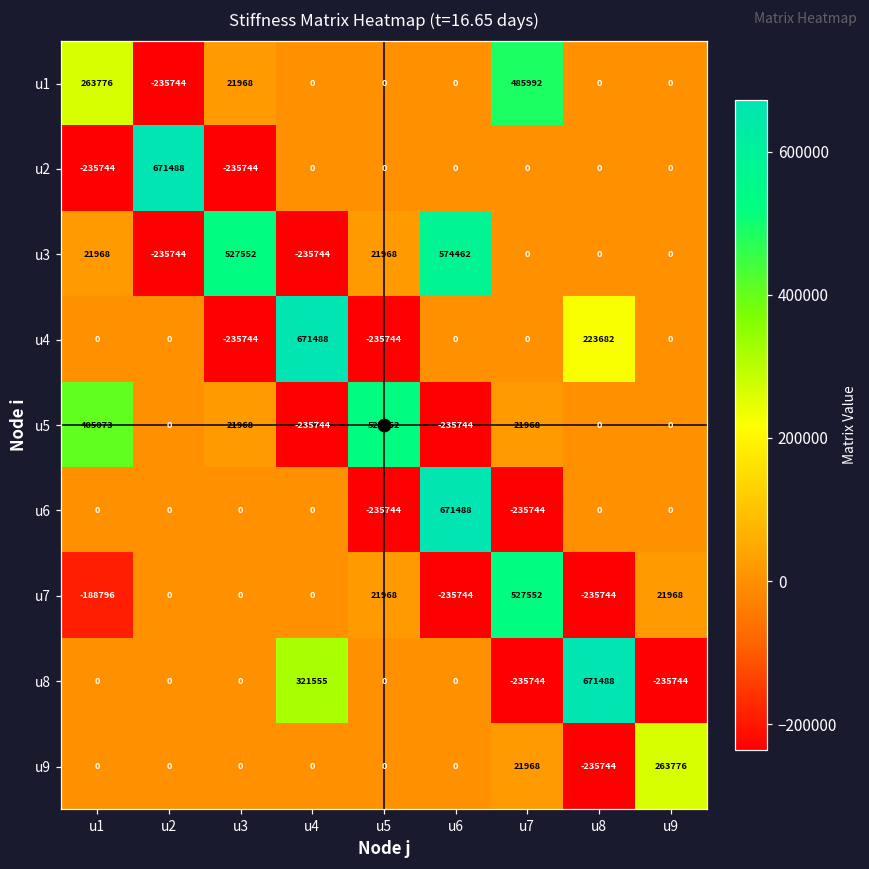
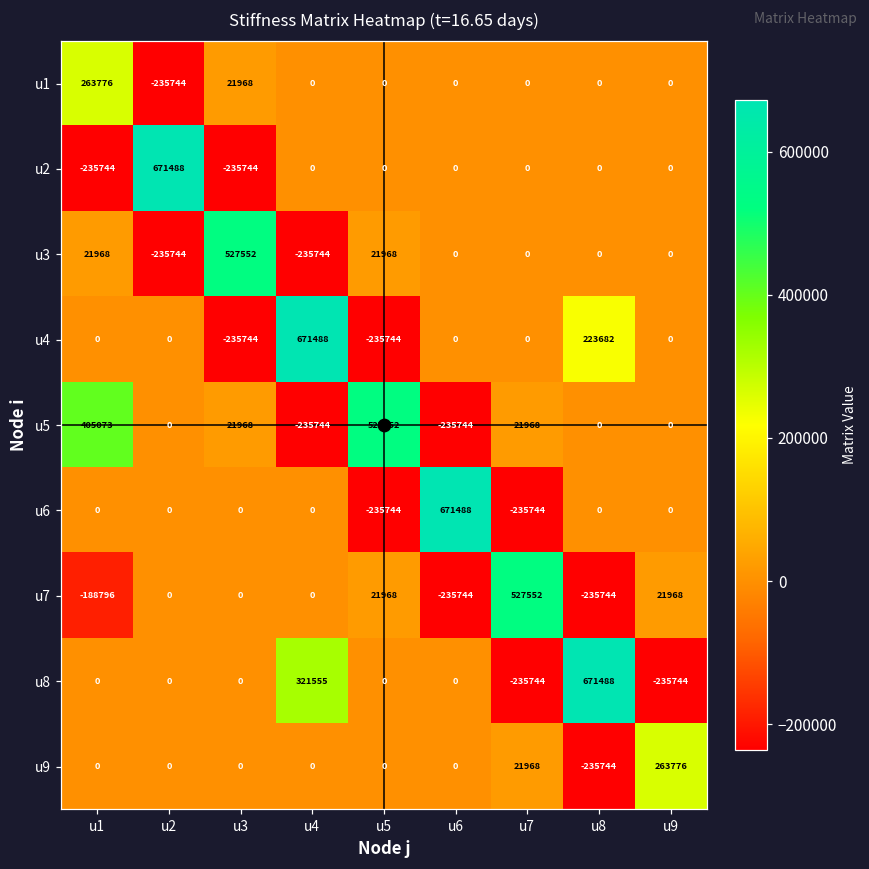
u1, u7: 485992 -> 0
u3, u6: 574462 -> 0
